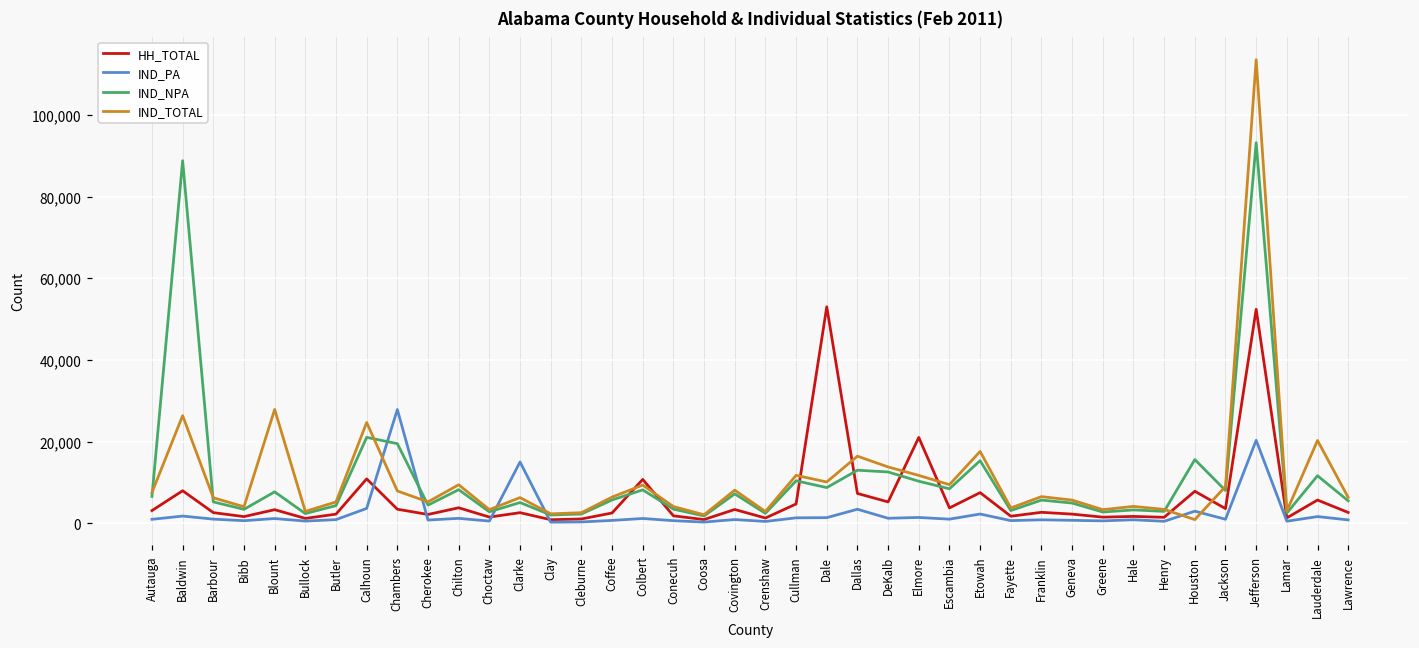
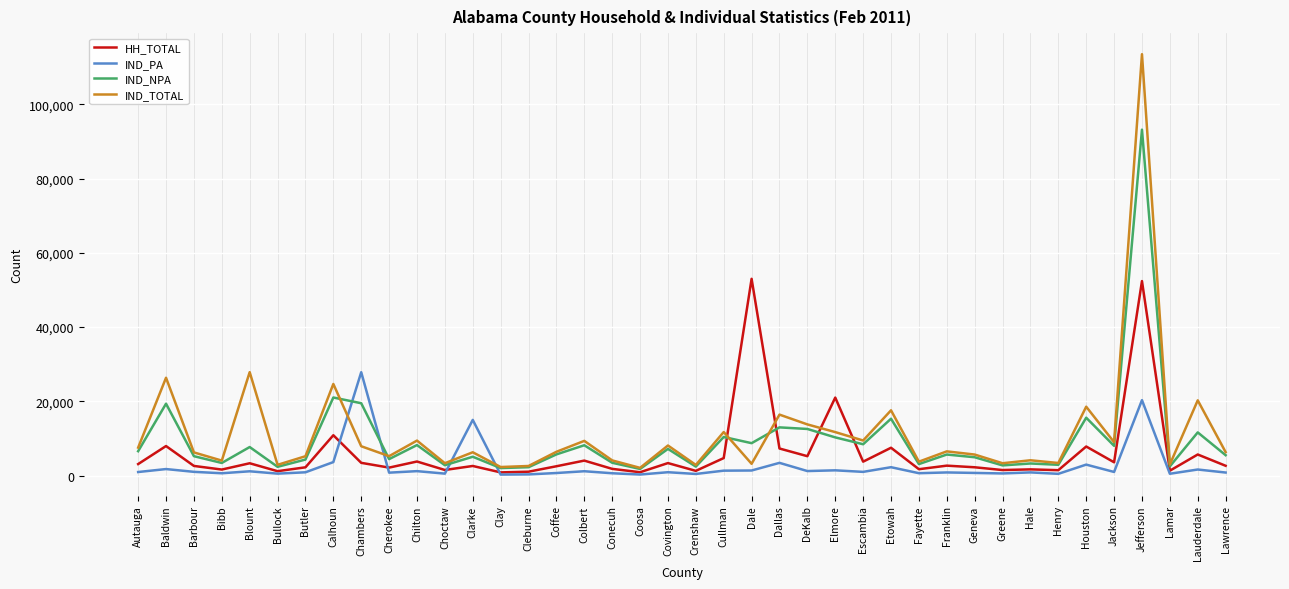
IND_NPA, Baldwin: 89,000 -> 19,000
HH_TOTAL, Colbert: 11,000 -> 4,000
IND_TOTAL, Dale: 10,000 -> 3,000
IND_TOTAL, Houston: 1,000 -> 19,000
